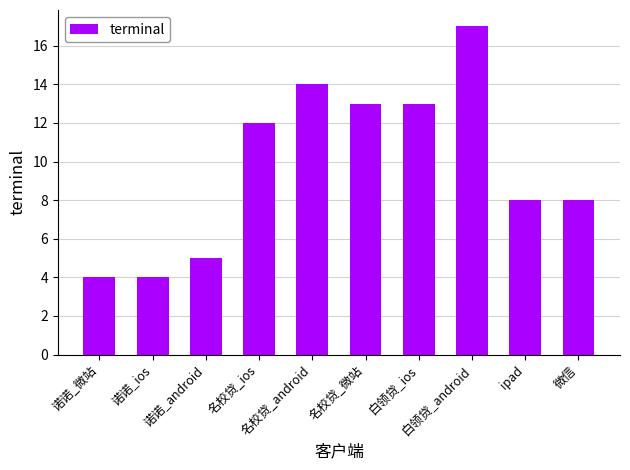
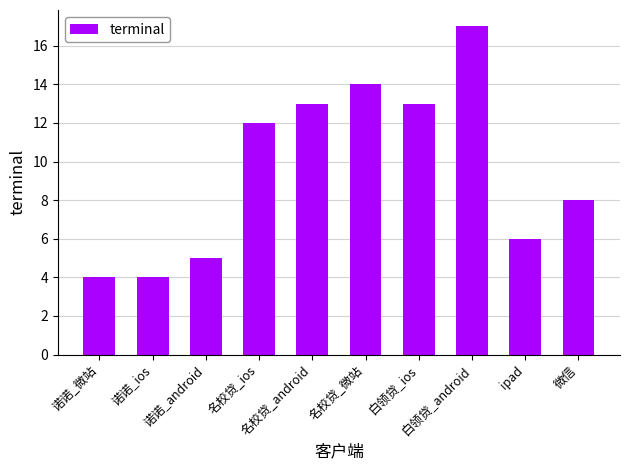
名校贷_android: 14 -> 13
名校贷_微站: 13 -> 14
ipad: 8 -> 6
